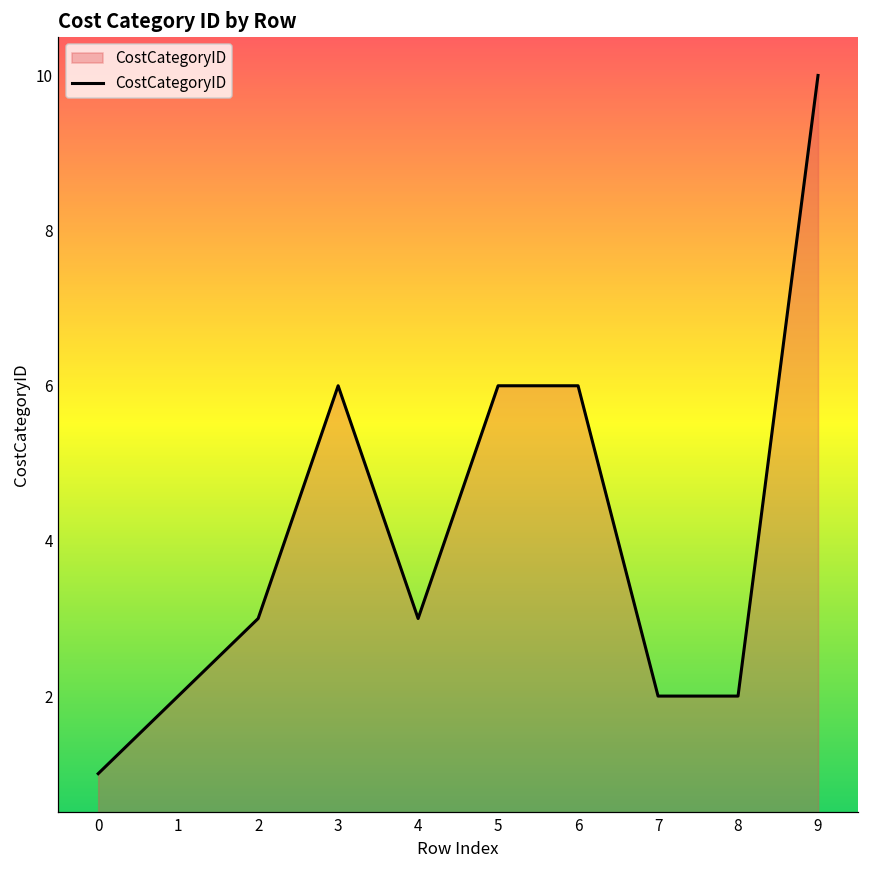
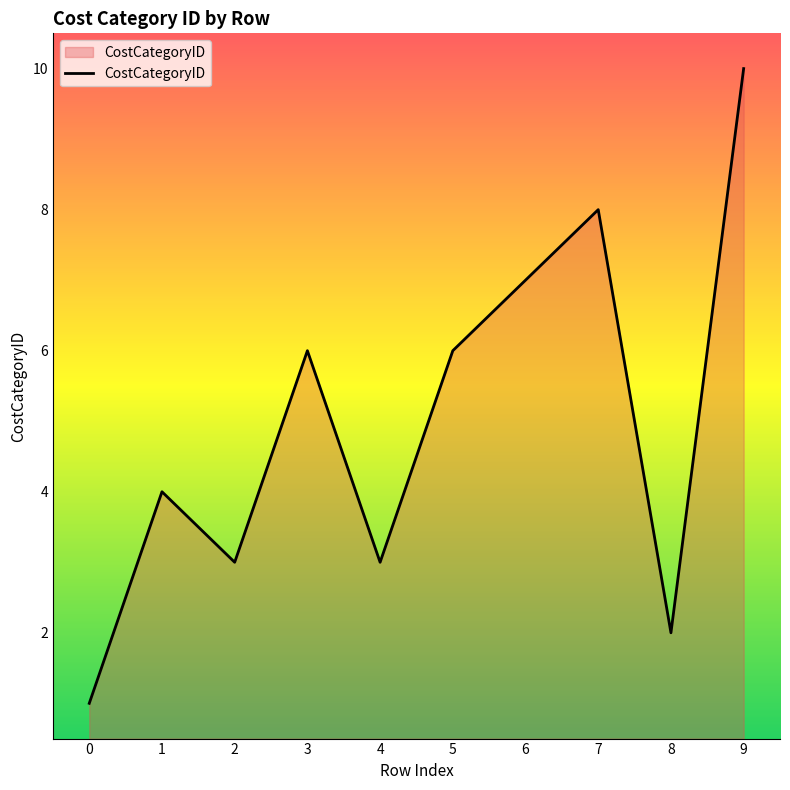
1: 2 -> 4
6: 6 -> 7
7: 2 -> 8
